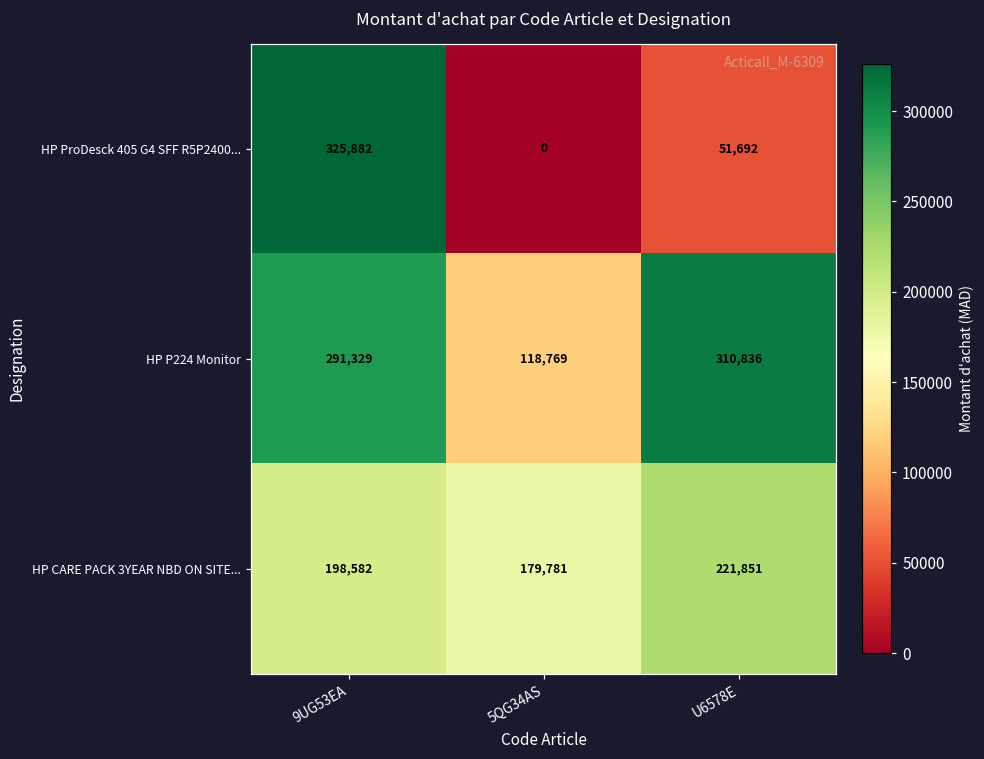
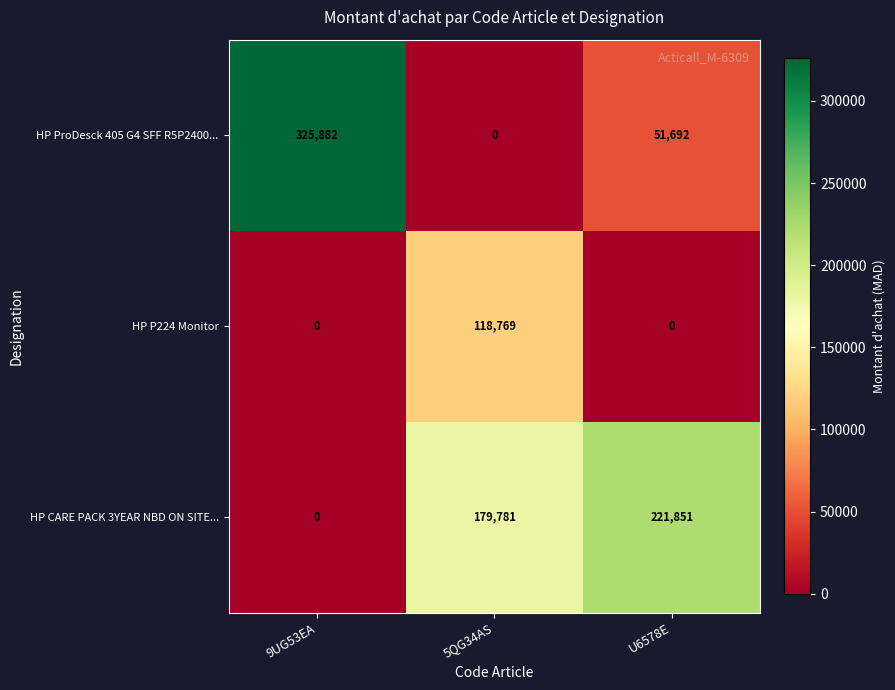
HP P224 Monitor, 9UG53EA: 291,329 -> 0
HP P224 Monitor, U6578E: 310,836 -> 0
HP CARE PACK 3YEAR NBD ON SITE..., 9UG53EA: 198,582 -> 0
